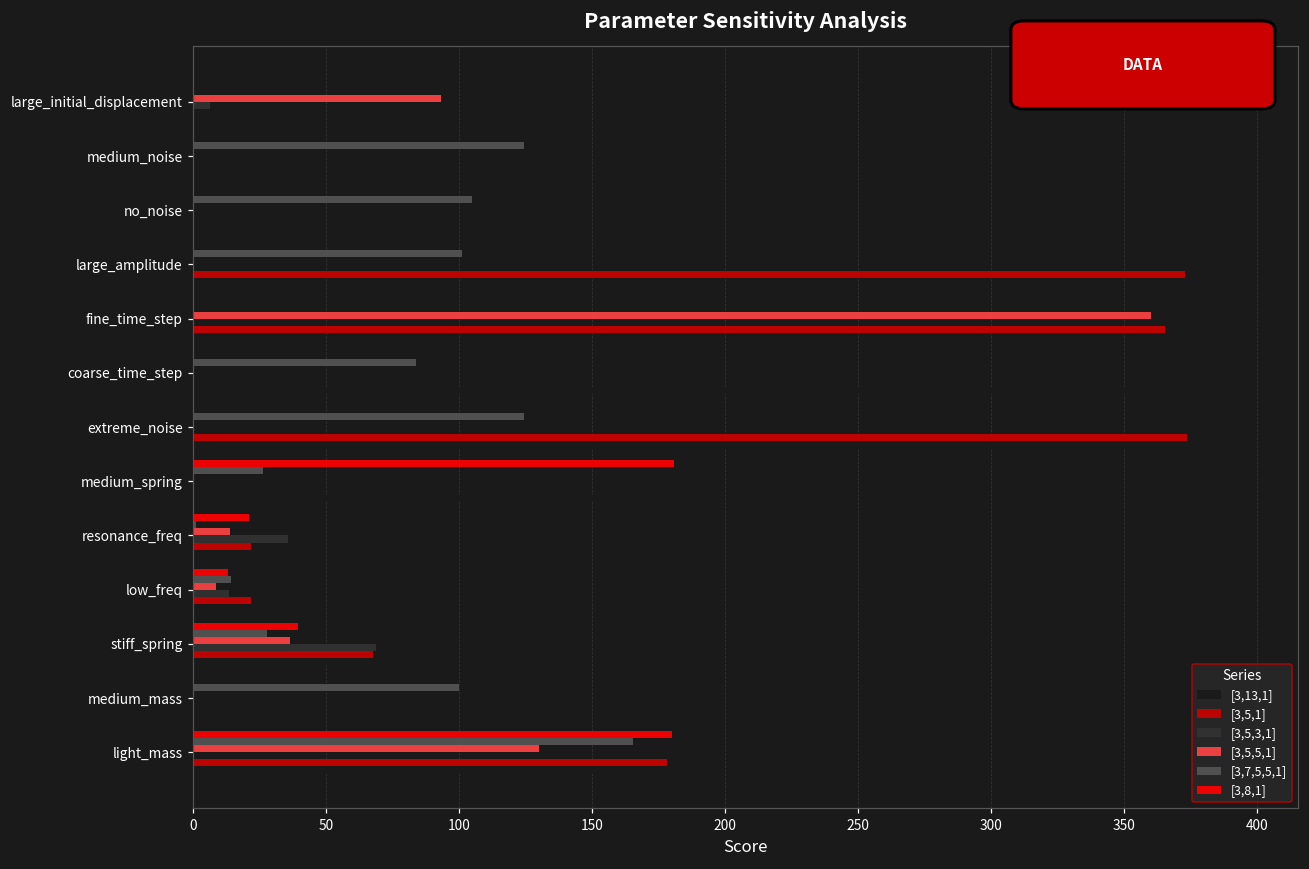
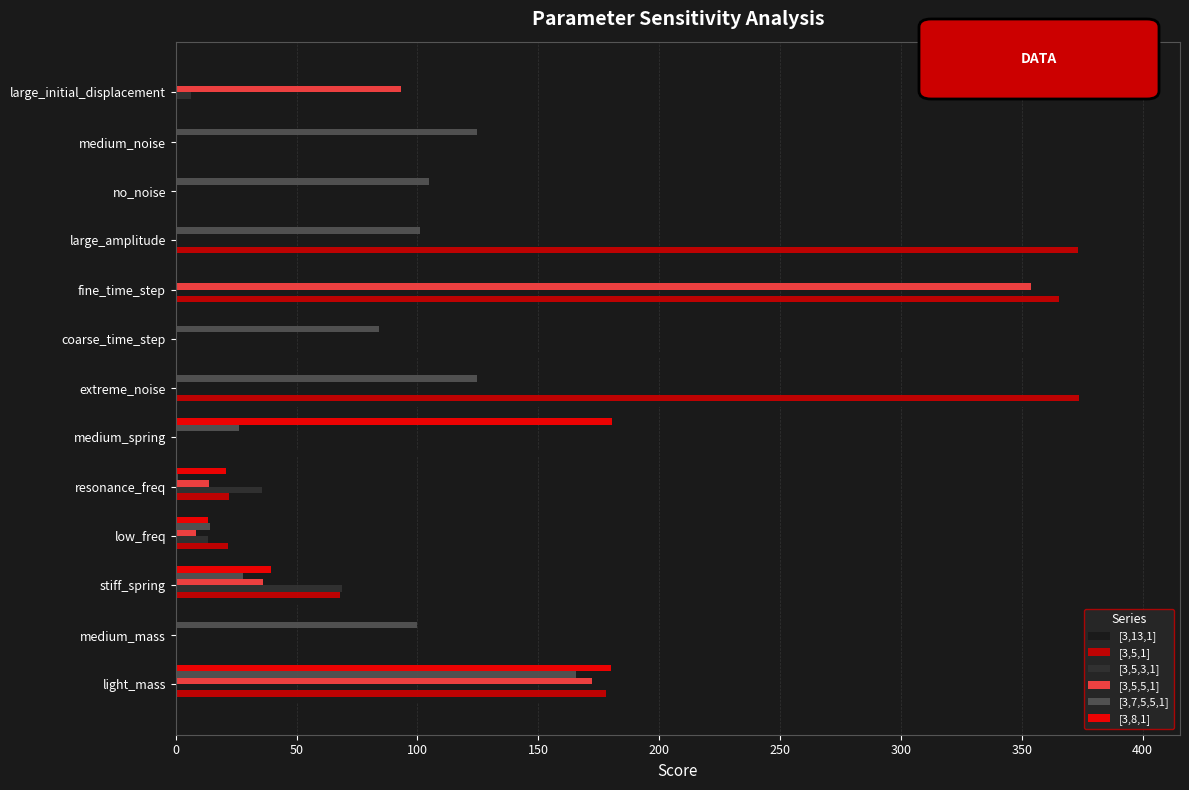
[3,5,5,1], fine_time_step: 360 -> 354
[3,5,5,1], light_mass: 130 -> 172
